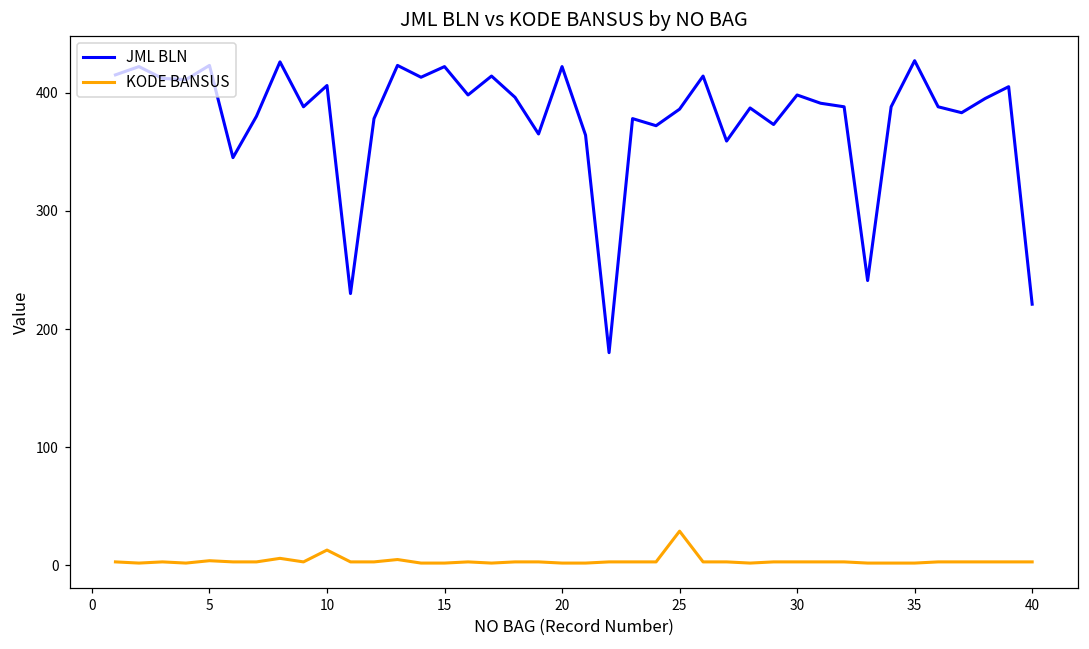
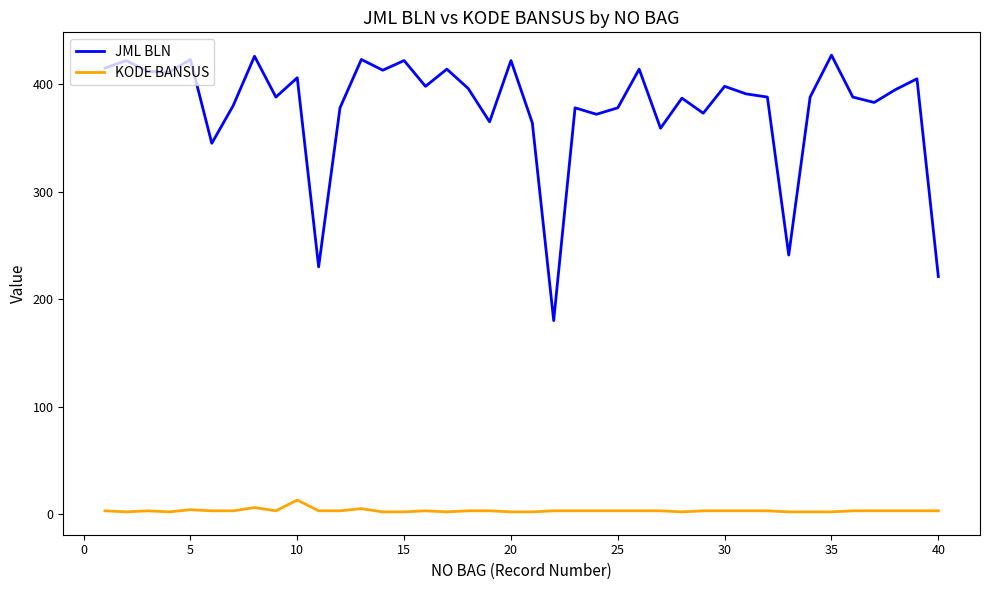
JML BLN, 25: 386 -> 378
KODE BANSUS, 25: 29 -> 3
